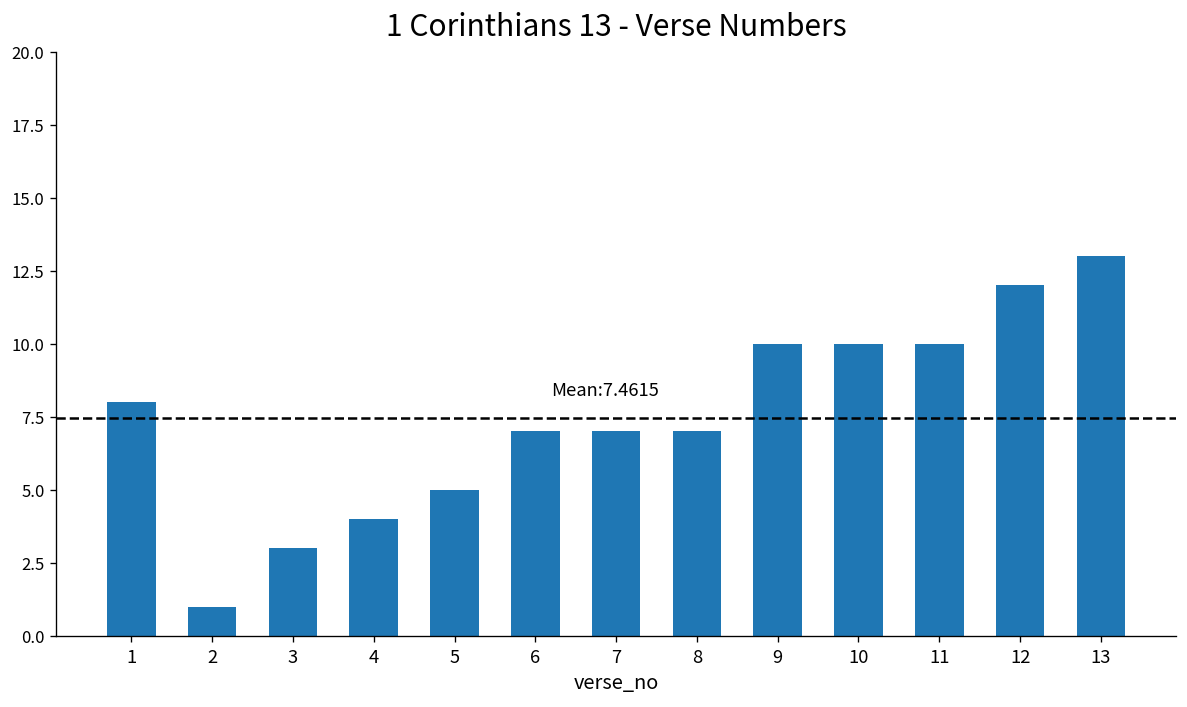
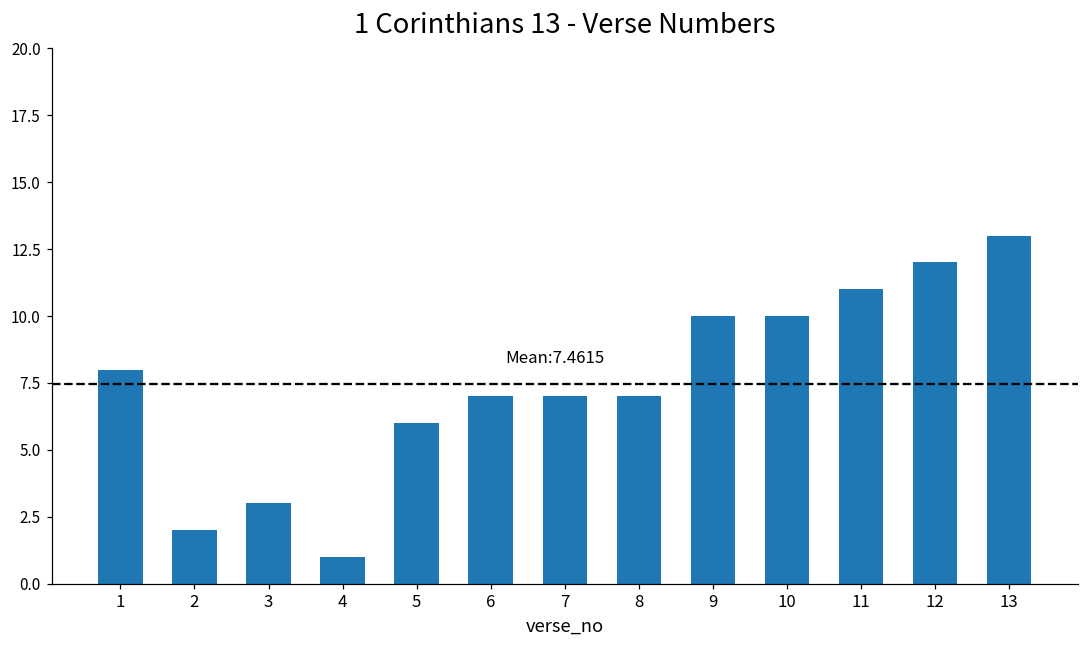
2: 1 -> 2
4: 4 -> 1
5: 5 -> 6
11: 10 -> 11
